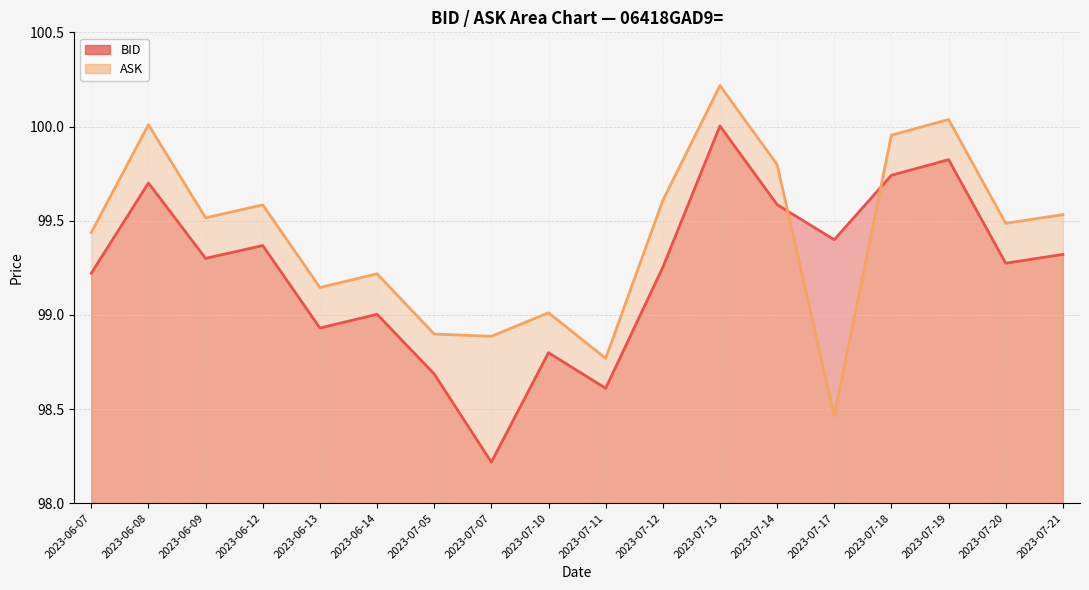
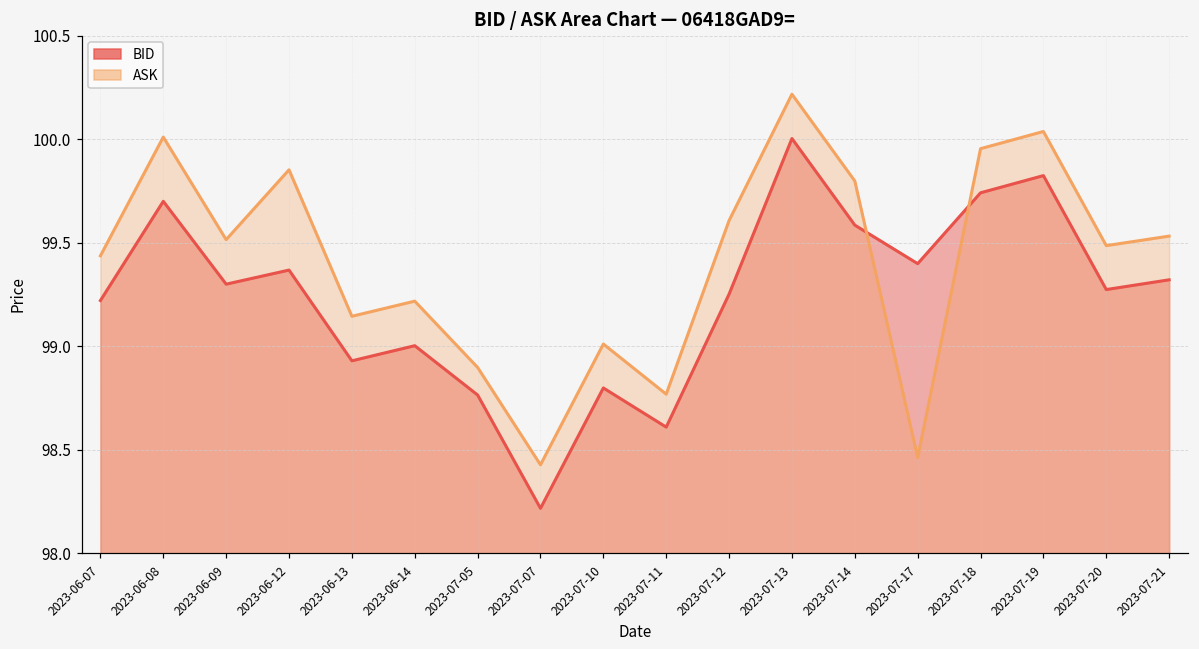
ASK, 2023-06-12: 99.58 -> 99.85
BID, 2023-07-05: 98.69 -> 98.77
ASK, 2023-07-07: 98.89 -> 98.43
